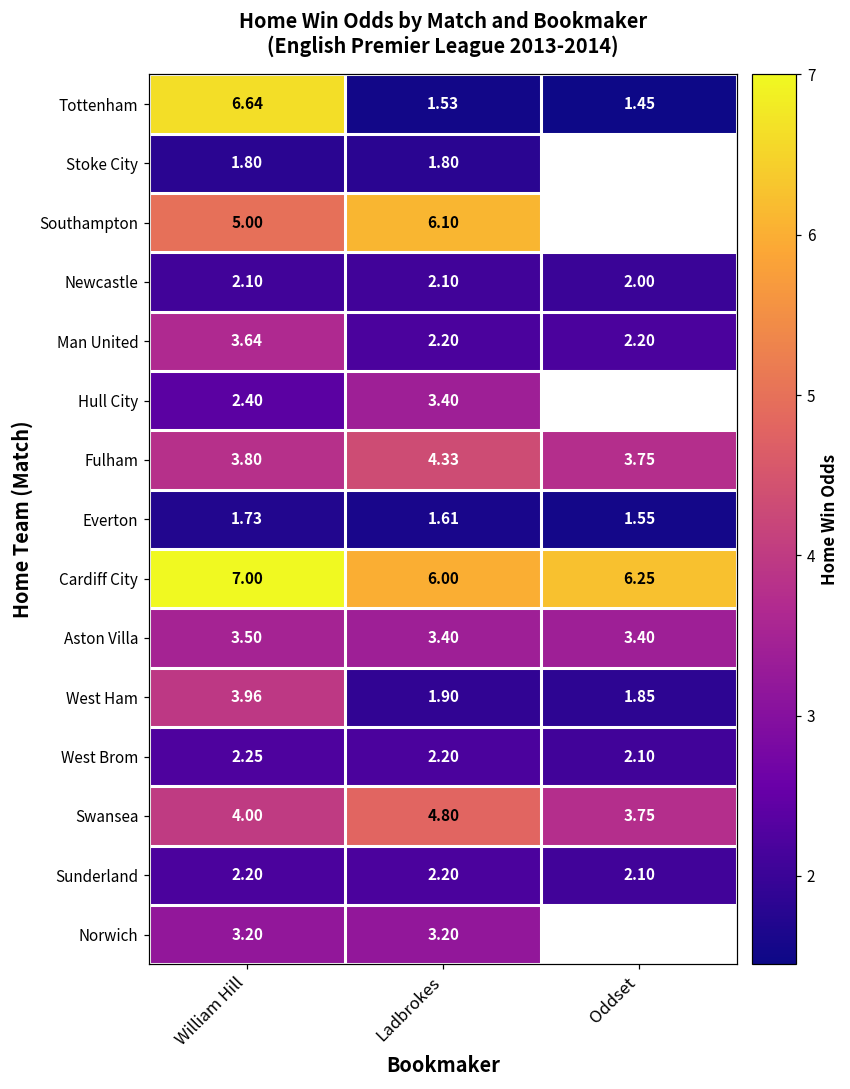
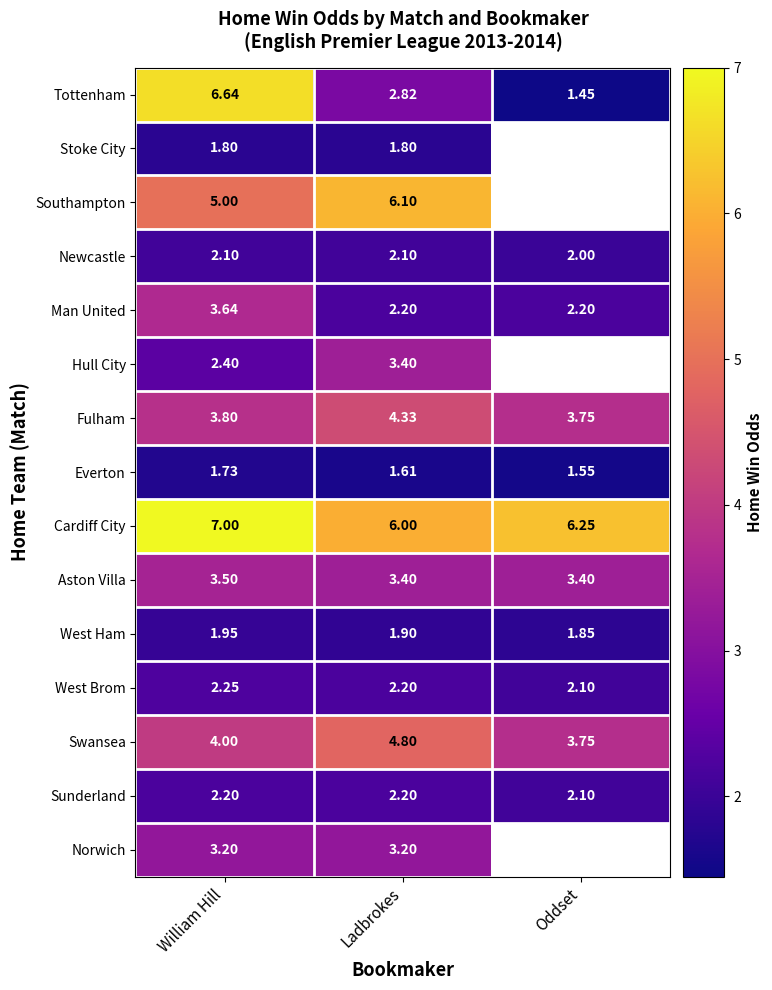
Tottenham, Ladbrokes: 1.53 -> 2.82
West Ham, William Hill: 3.96 -> 1.95
